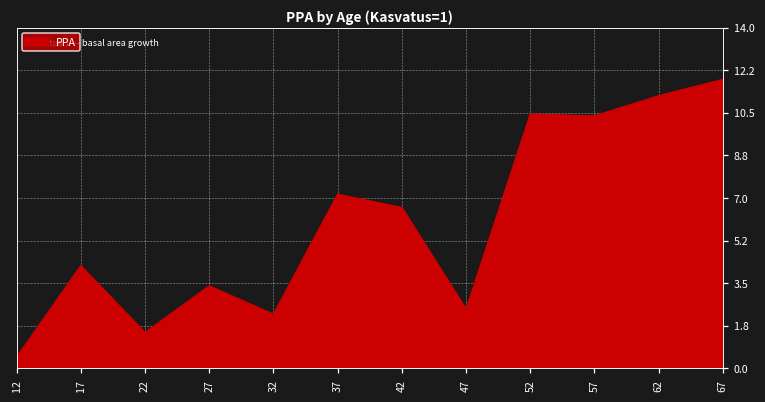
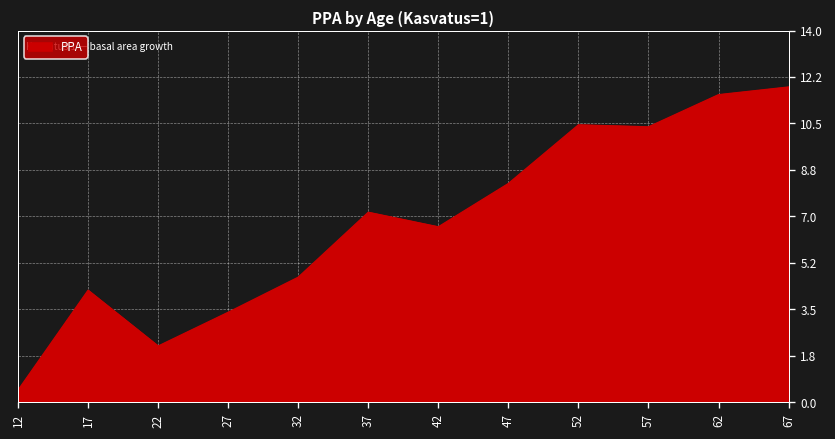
22: 1.5 -> 2.1
32: 2.2 -> 4.7
47: 2.4 -> 8.2
62: 11.2 -> 11.6
